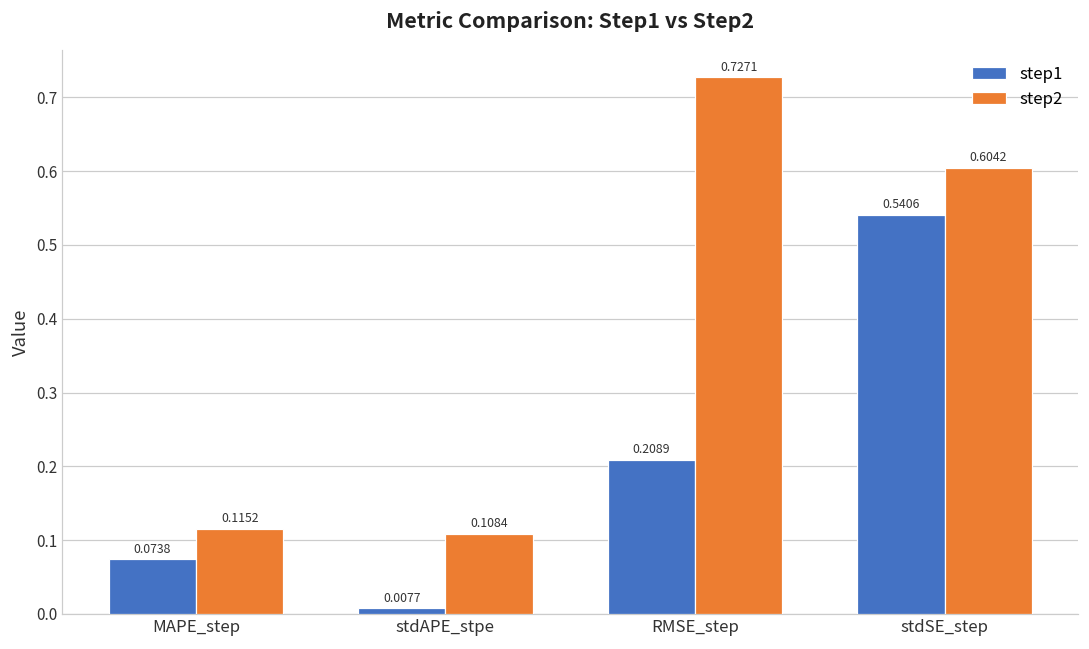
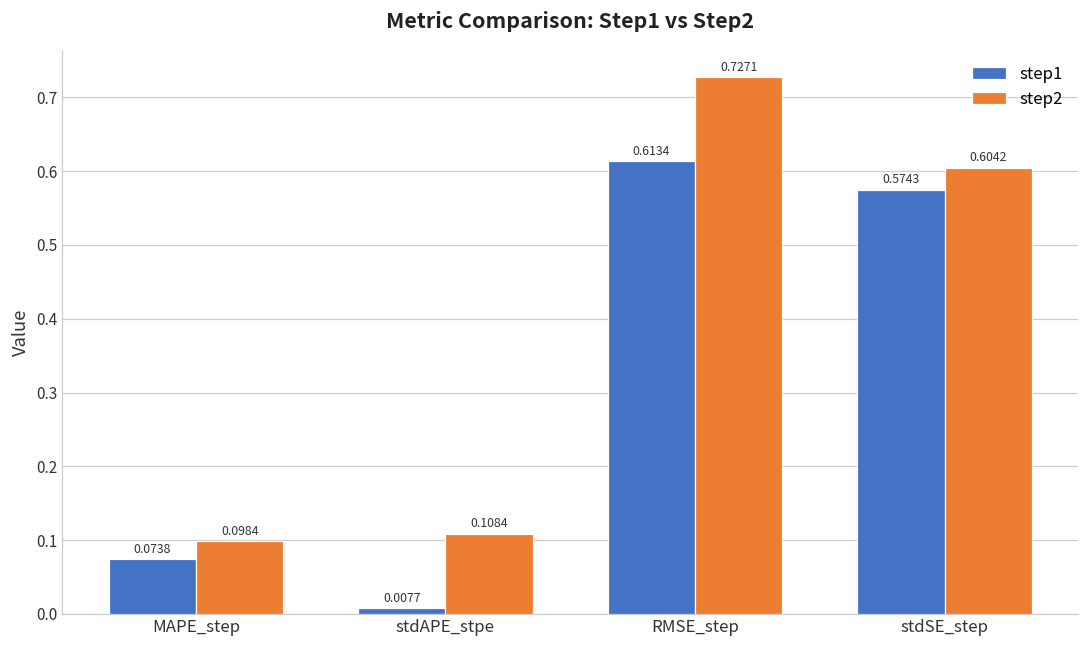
step2, MAPE_step: 0.1152 -> 0.0984
step1, RMSE_step: 0.2089 -> 0.6134
step1, stdSE_step: 0.5406 -> 0.5743
